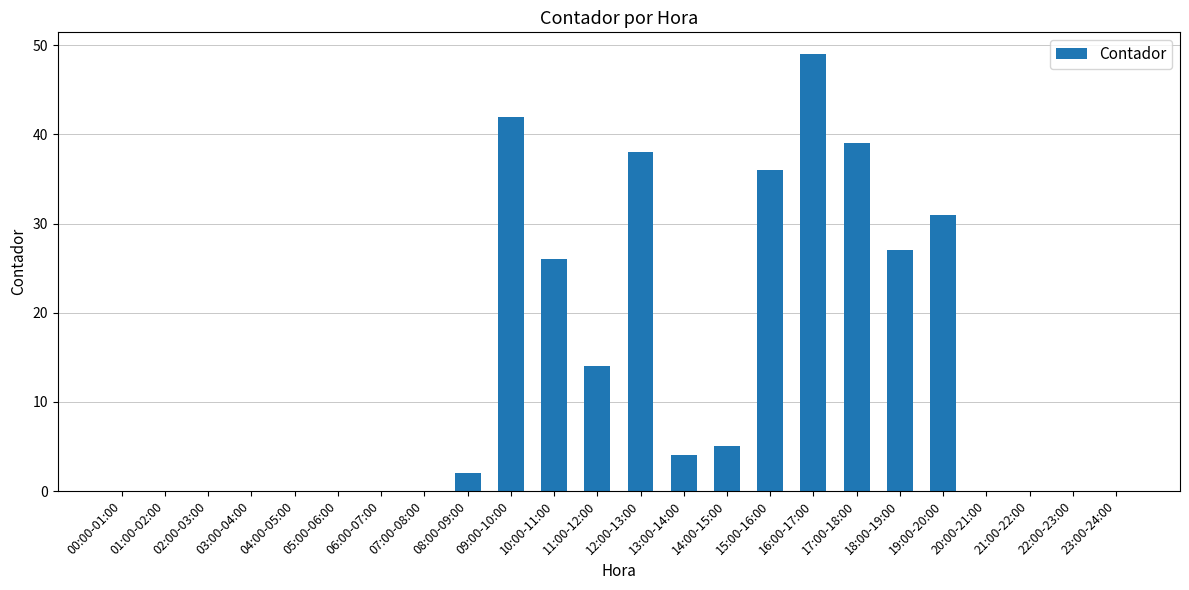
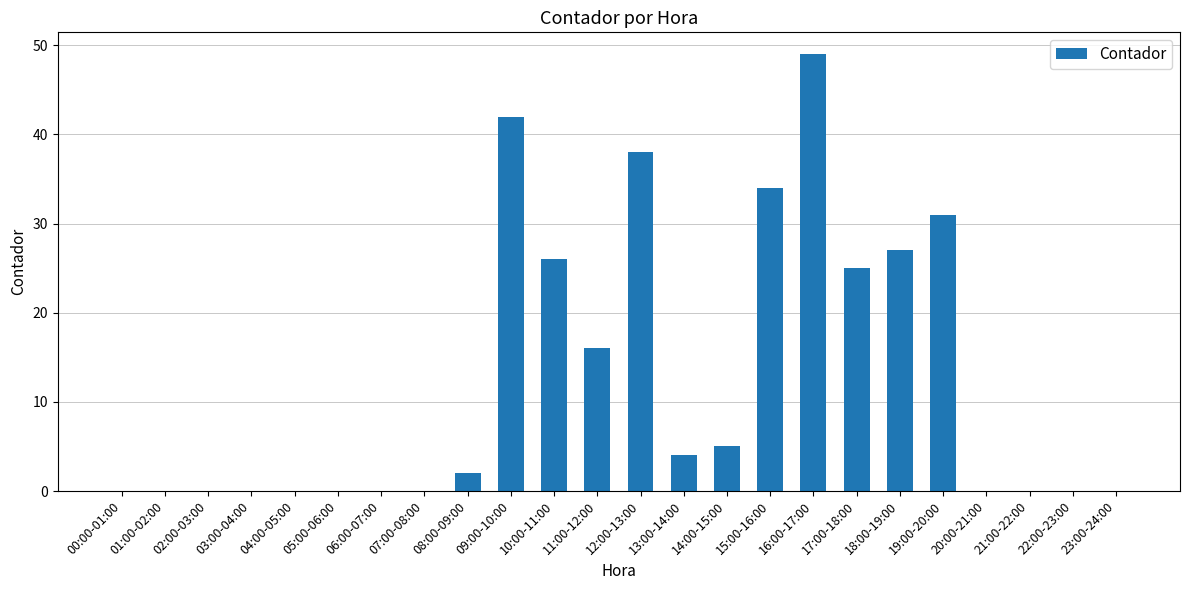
11:00-12:00: 14 -> 16
15:00-16:00: 36 -> 34
17:00-18:00: 39 -> 25
